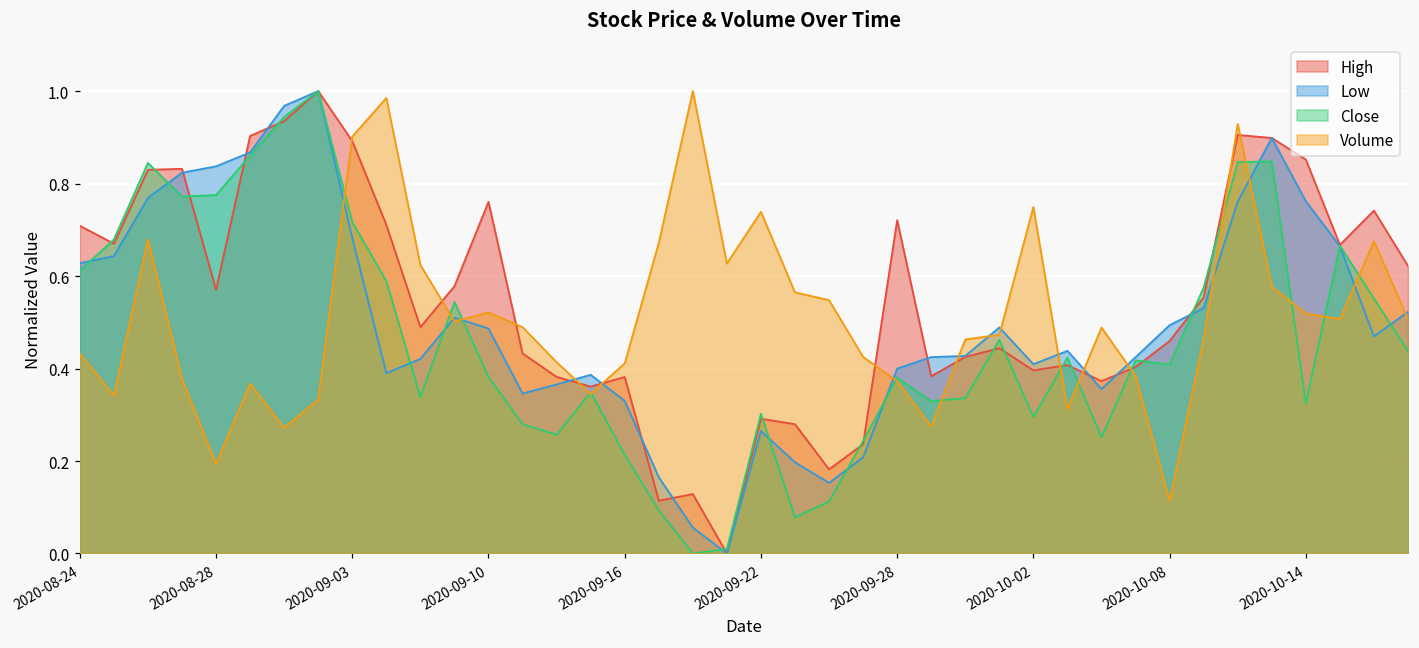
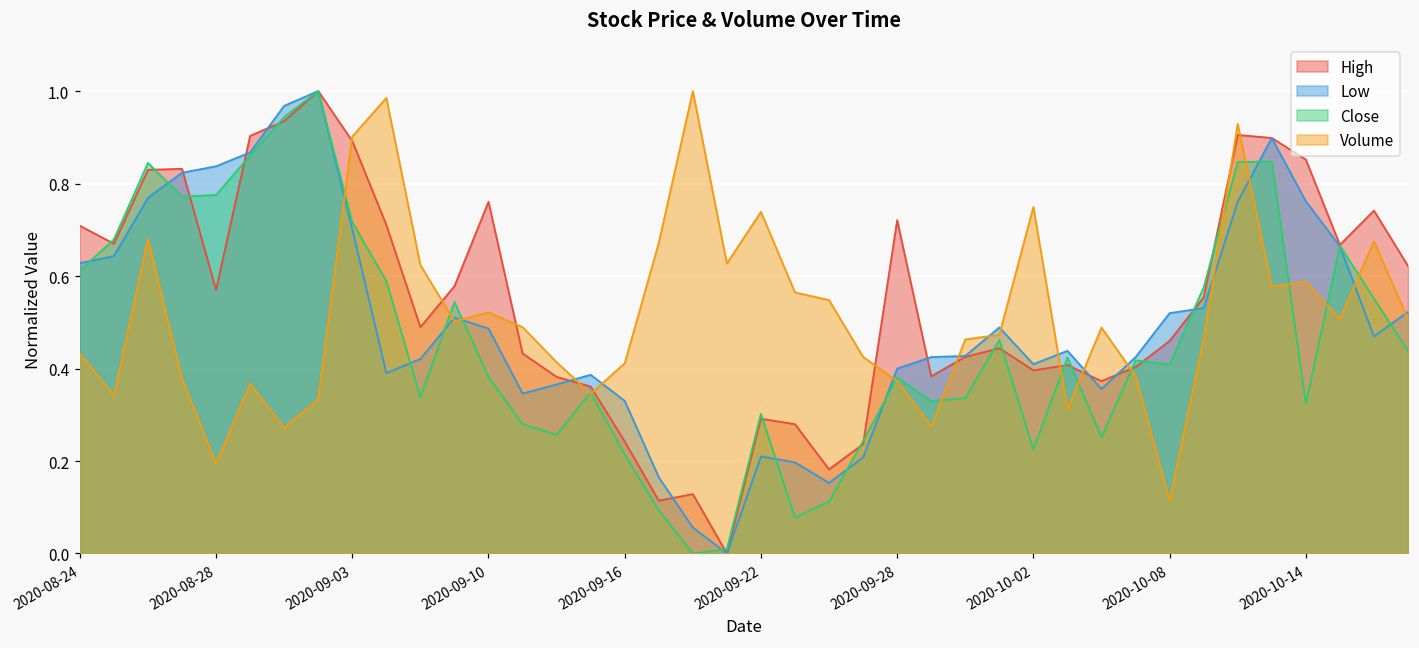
Low, 2020-09-03: 0.68 -> 0.70
High, 2020-09-16: 0.38 -> 0.24
Low, 2020-09-22: 0.26 -> 0.21
Close, 2020-10-02: 0.30 -> 0.22
Low, 2020-10-08: 0.49 -> 0.52
Volume, 2020-10-14: 0.52 -> 0.59
